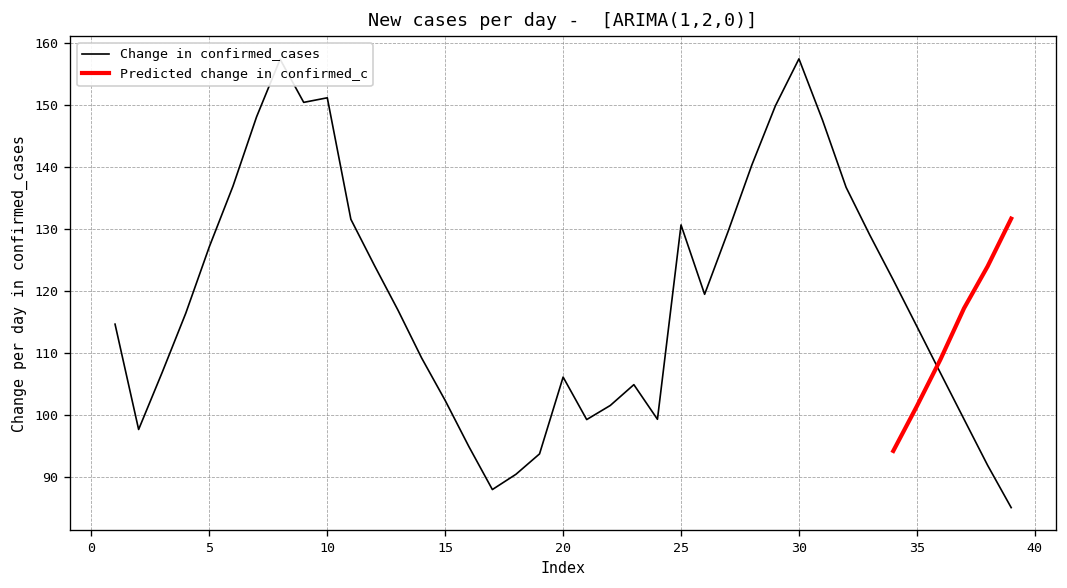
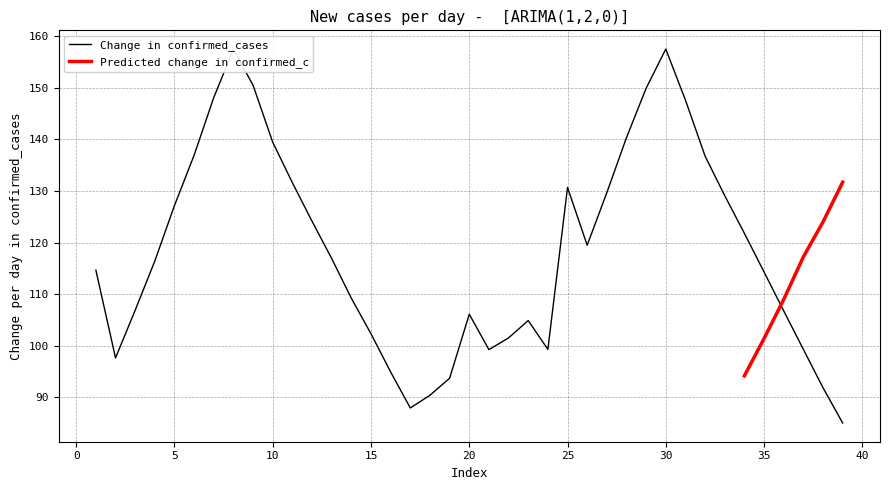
Change in confirmed_cases, 10: 151 -> 139
